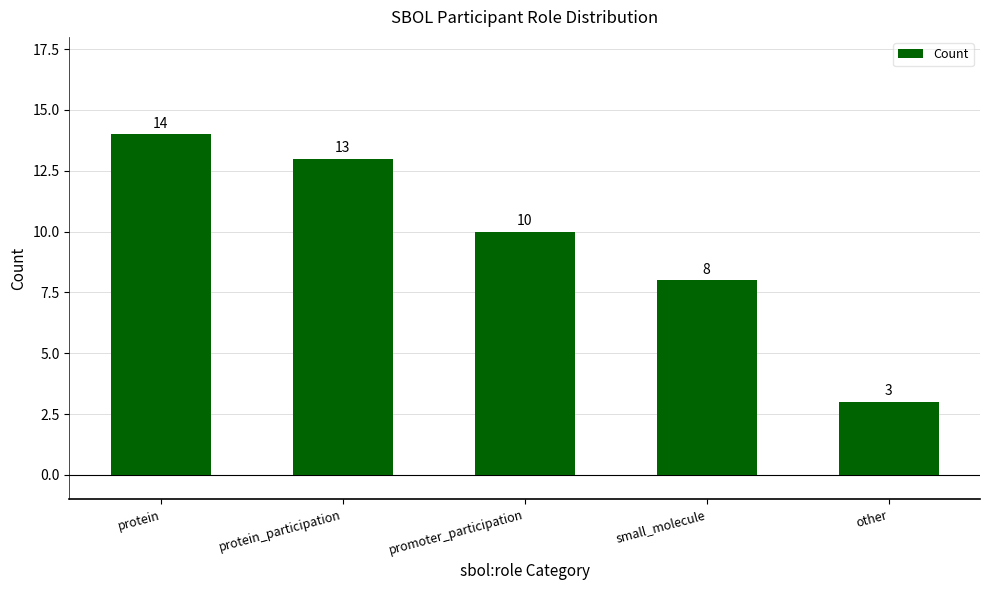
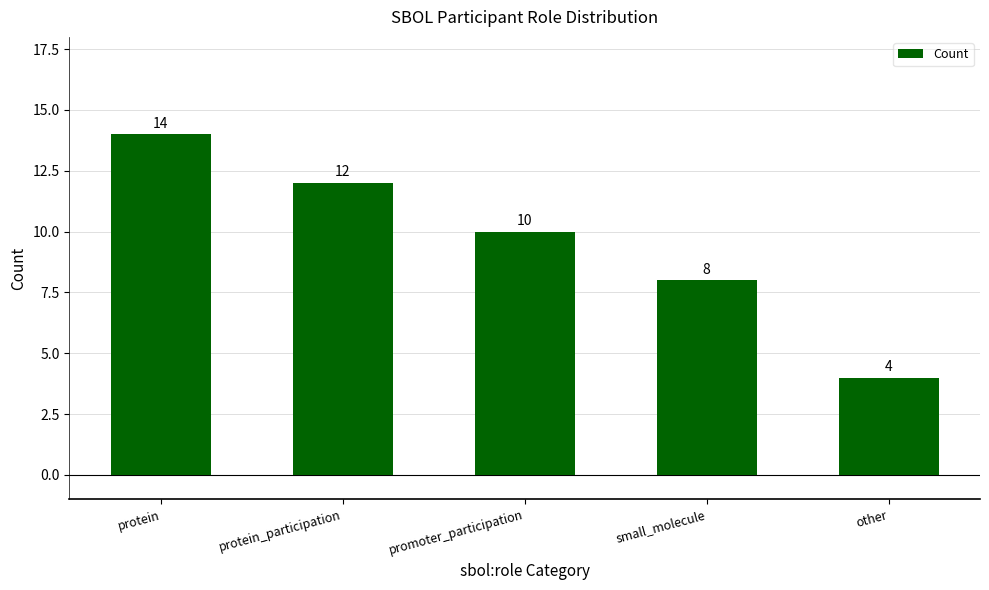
protein_participation: 13 -> 12
other: 3 -> 4
